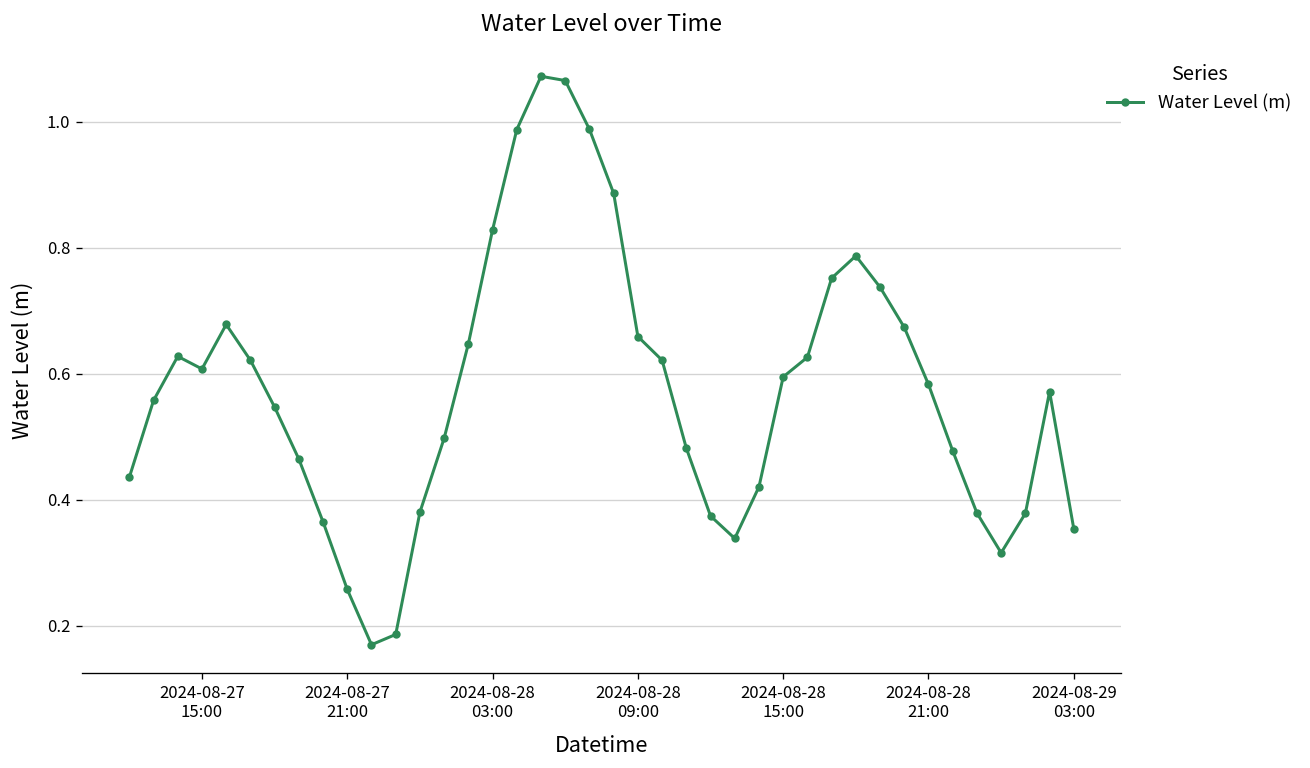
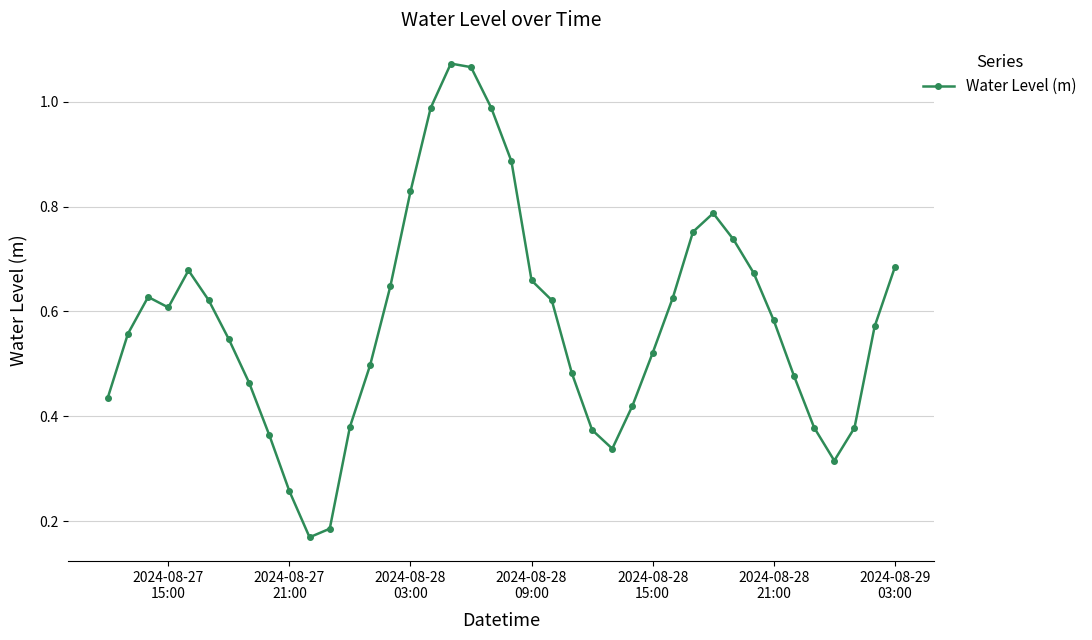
2024-08-28 15:00: 0.59 -> 0.52
2024-08-29 03:00: 0.35 -> 0.68
